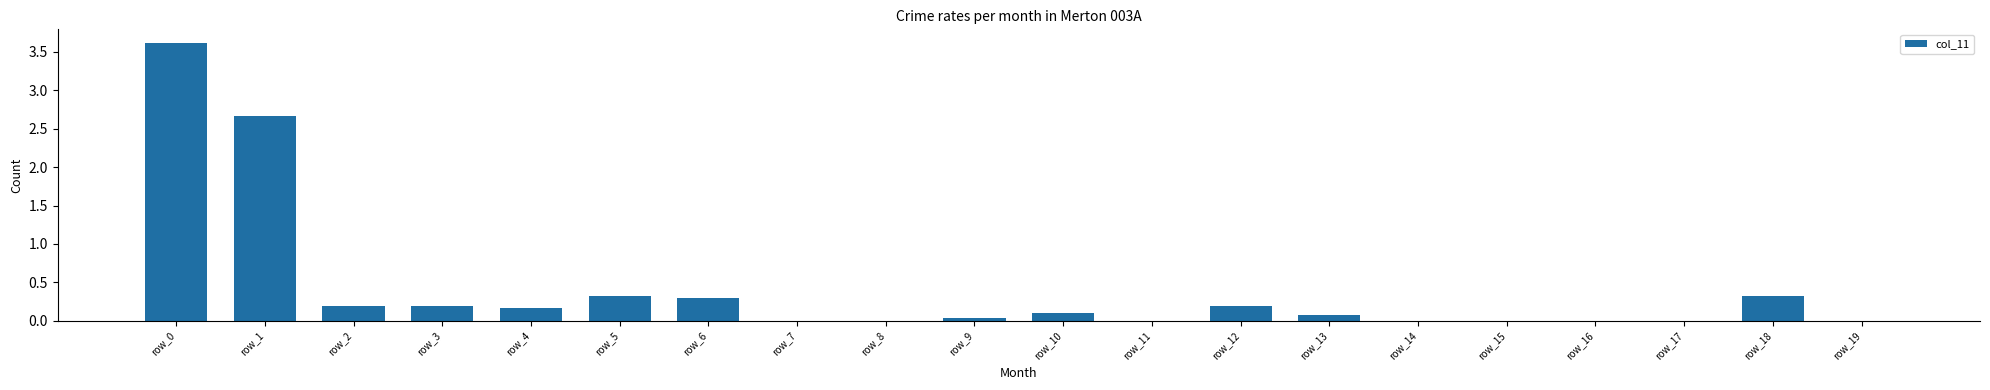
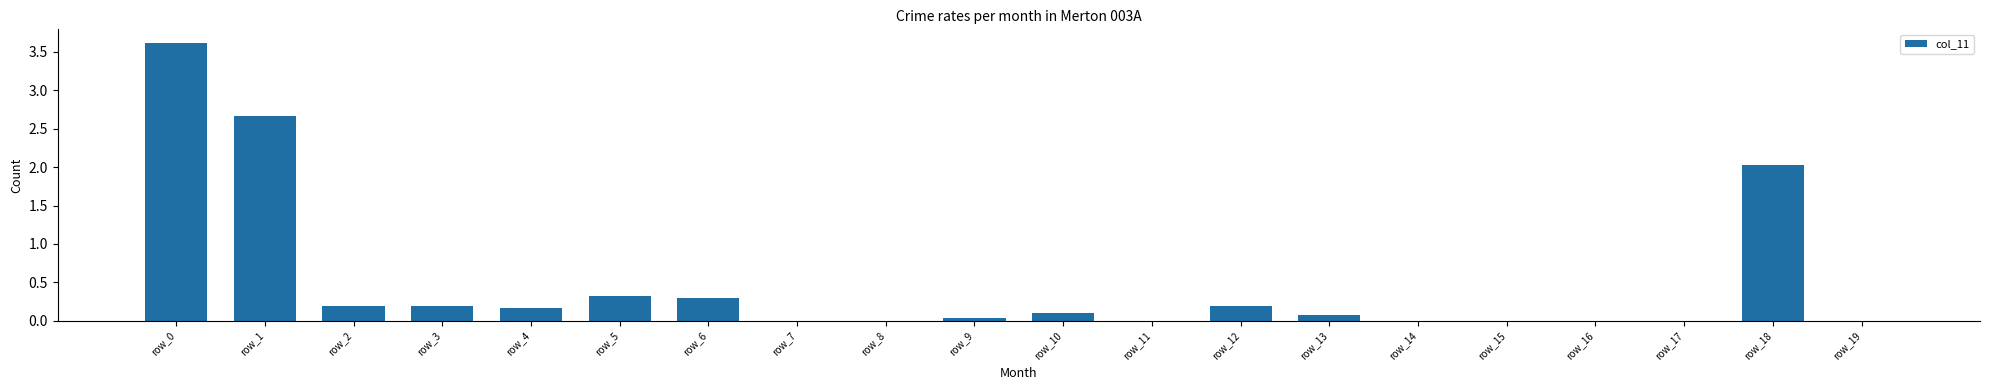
row_18: 0.3 -> 2.0
